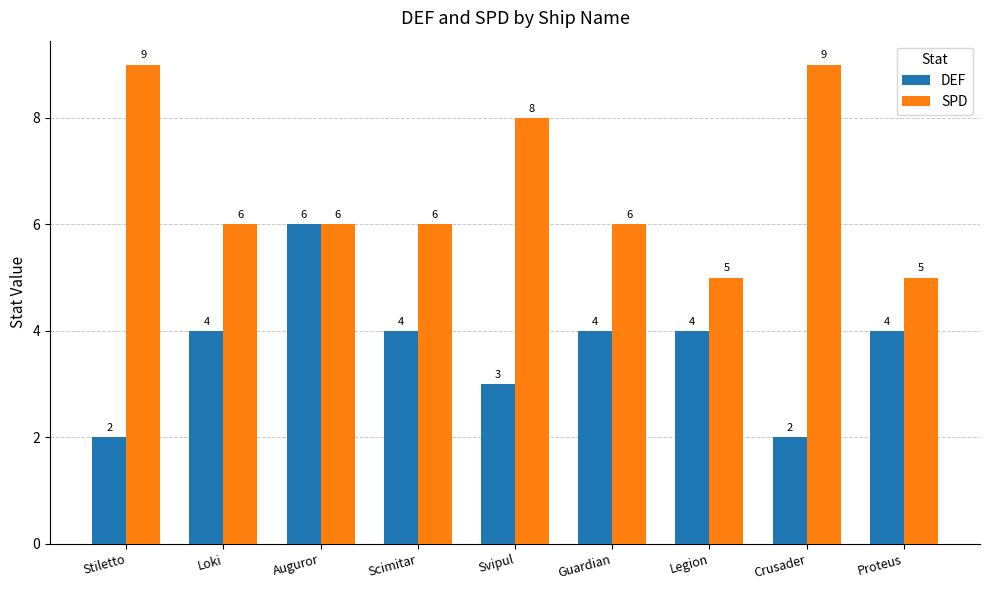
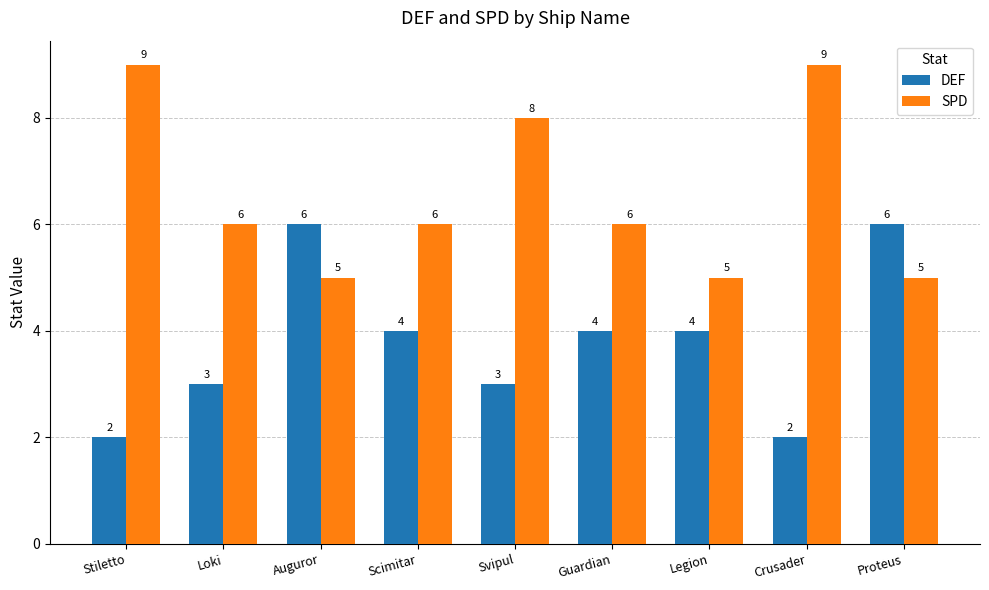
DEF, Loki: 4 -> 3
SPD, Auguror: 6 -> 5
DEF, Proteus: 4 -> 6
